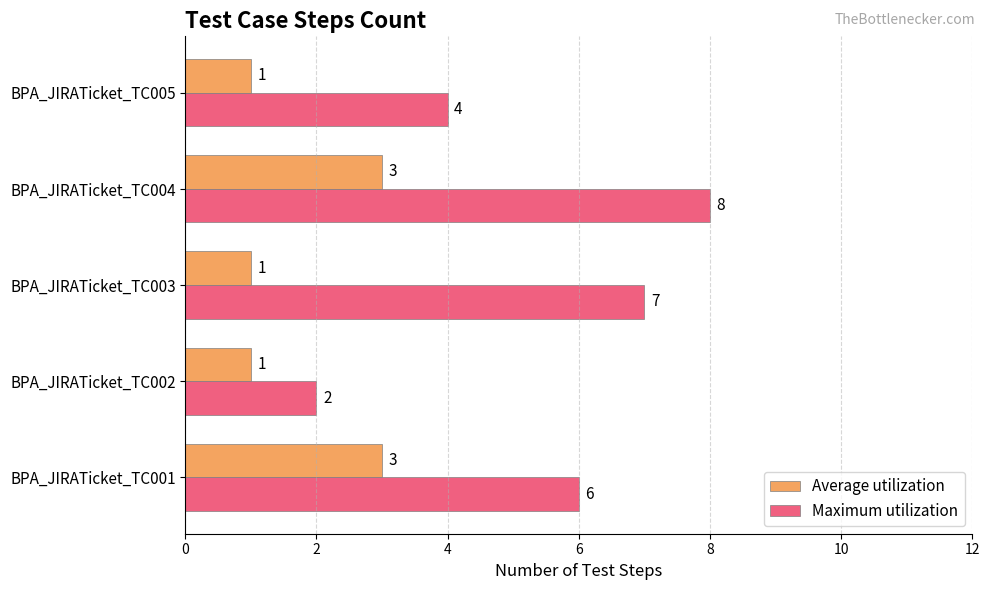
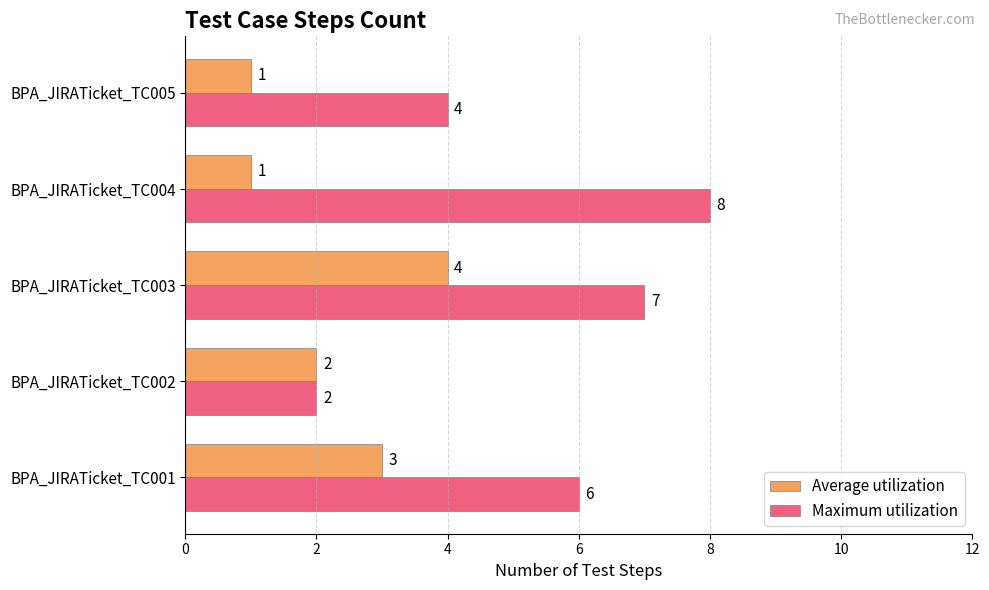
Average utilization, BPA_JIRATicket_TC004: 3 -> 1
Average utilization, BPA_JIRATicket_TC003: 1 -> 4
Average utilization, BPA_JIRATicket_TC002: 1 -> 2
